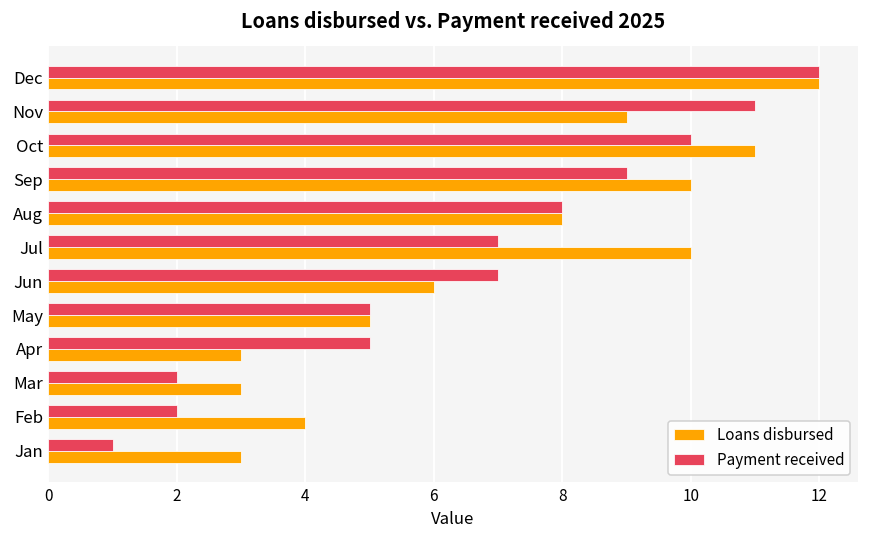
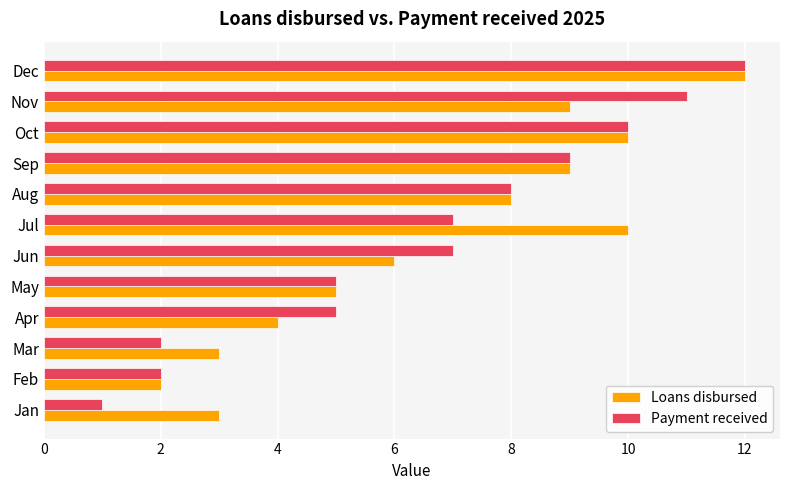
Loans disbursed, Oct: 11 -> 10
Loans disbursed, Sep: 10 -> 9
Loans disbursed, Apr: 3 -> 4
Loans disbursed, Feb: 4 -> 2
